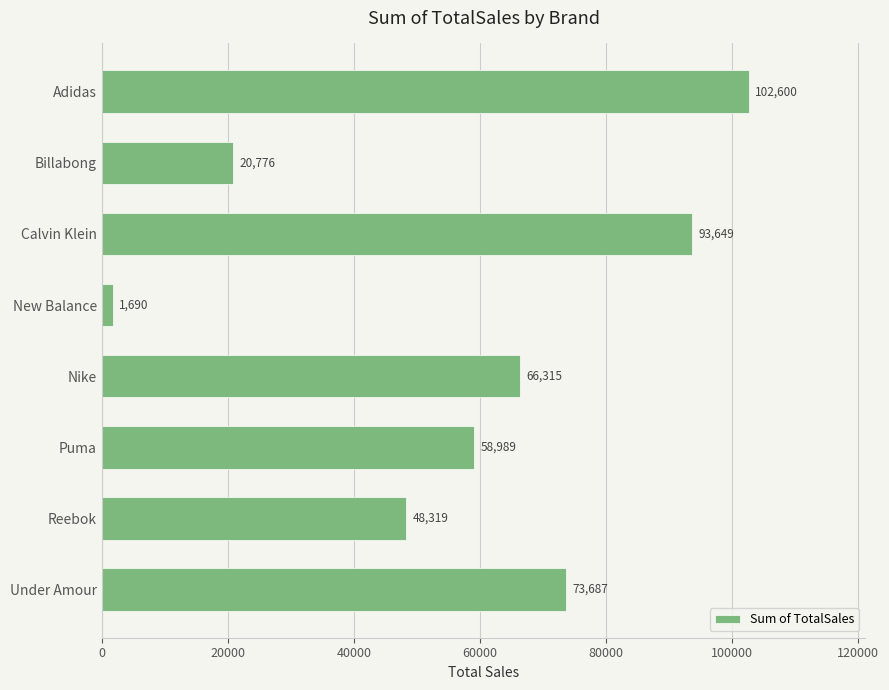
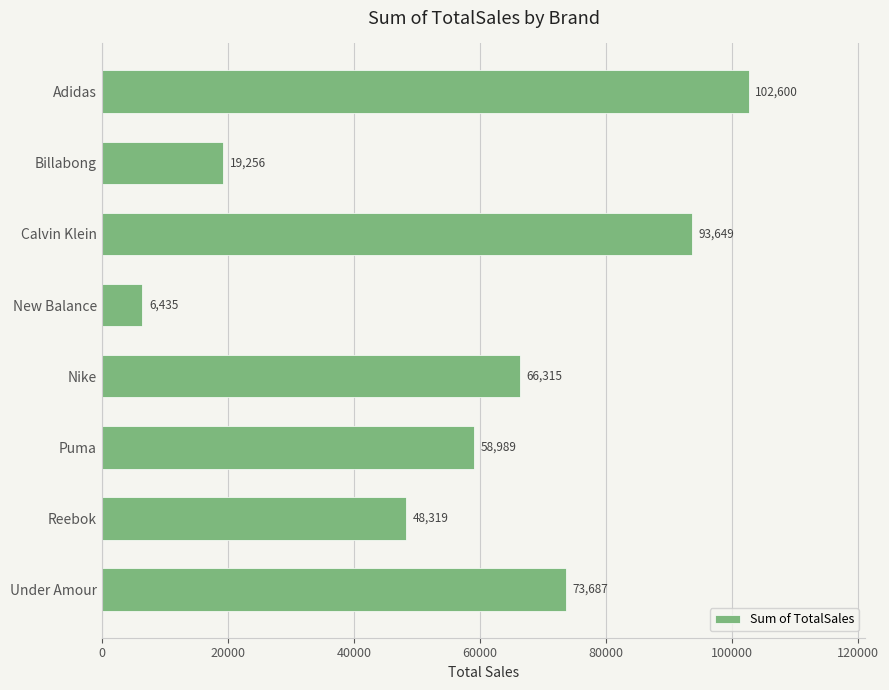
Billabong: 20,776 -> 19,256
New Balance: 1,690 -> 6,435
